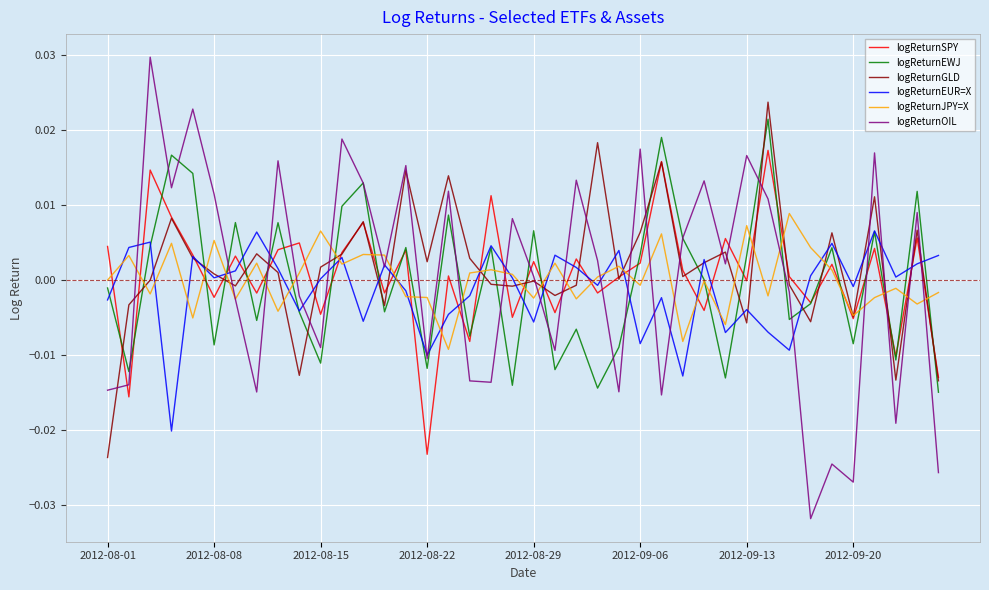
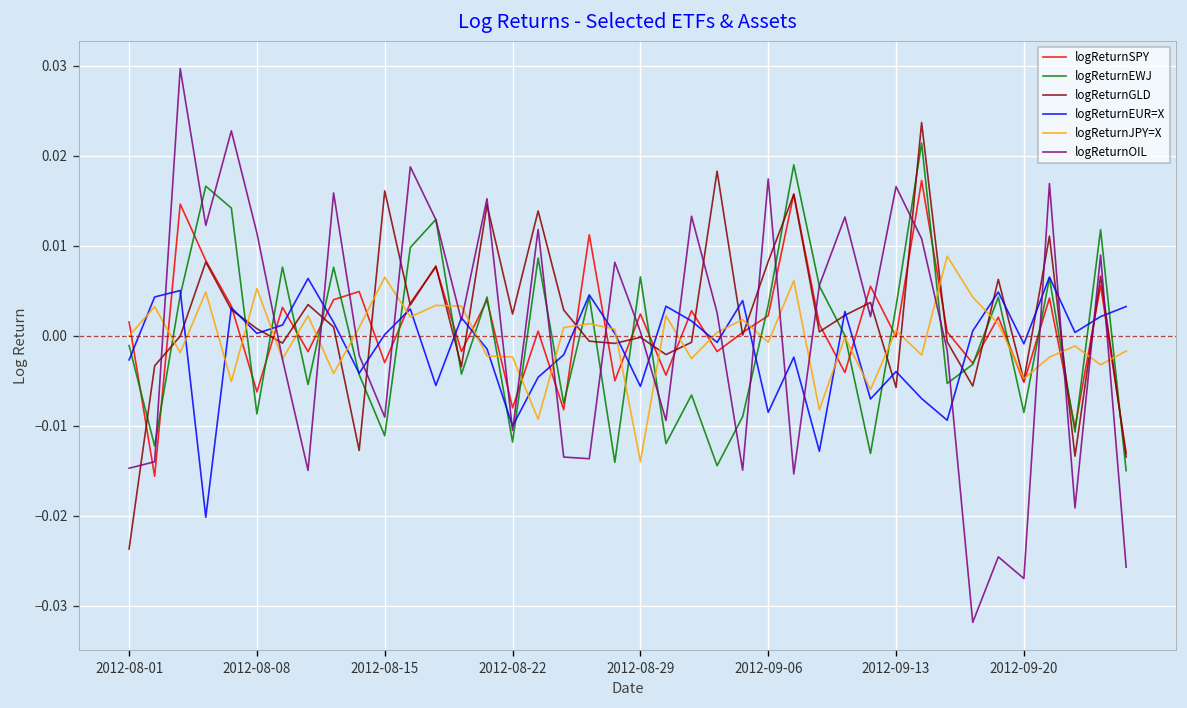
logReturnSPY, 2012-08-01: 0.004 -> 0.002
logReturnSPY, 2012-08-08: -0.002 -> -0.006
logReturnSPY, 2012-08-15: -0.005 -> -0.003
logReturnGLD, 2012-08-15: 0.002 -> 0.016
logReturnSPY, 2012-08-22: -0.023 -> -0.008
logReturnJPY=X, 2012-08-29: -0.002 -> -0.014
logReturnGLD, 2012-09-06: 0.006 -> 0.008
logReturnJPY=X, 2012-09-13: 0.007 -> 0.001
